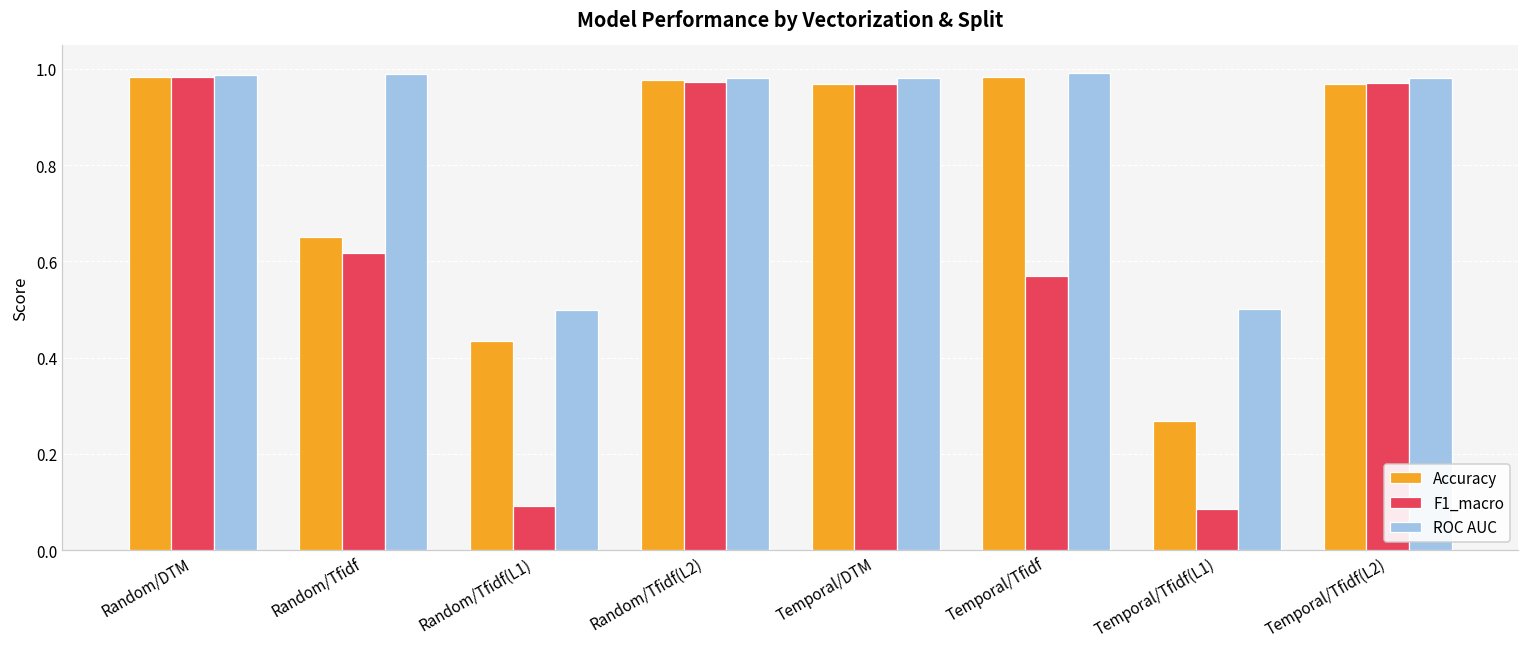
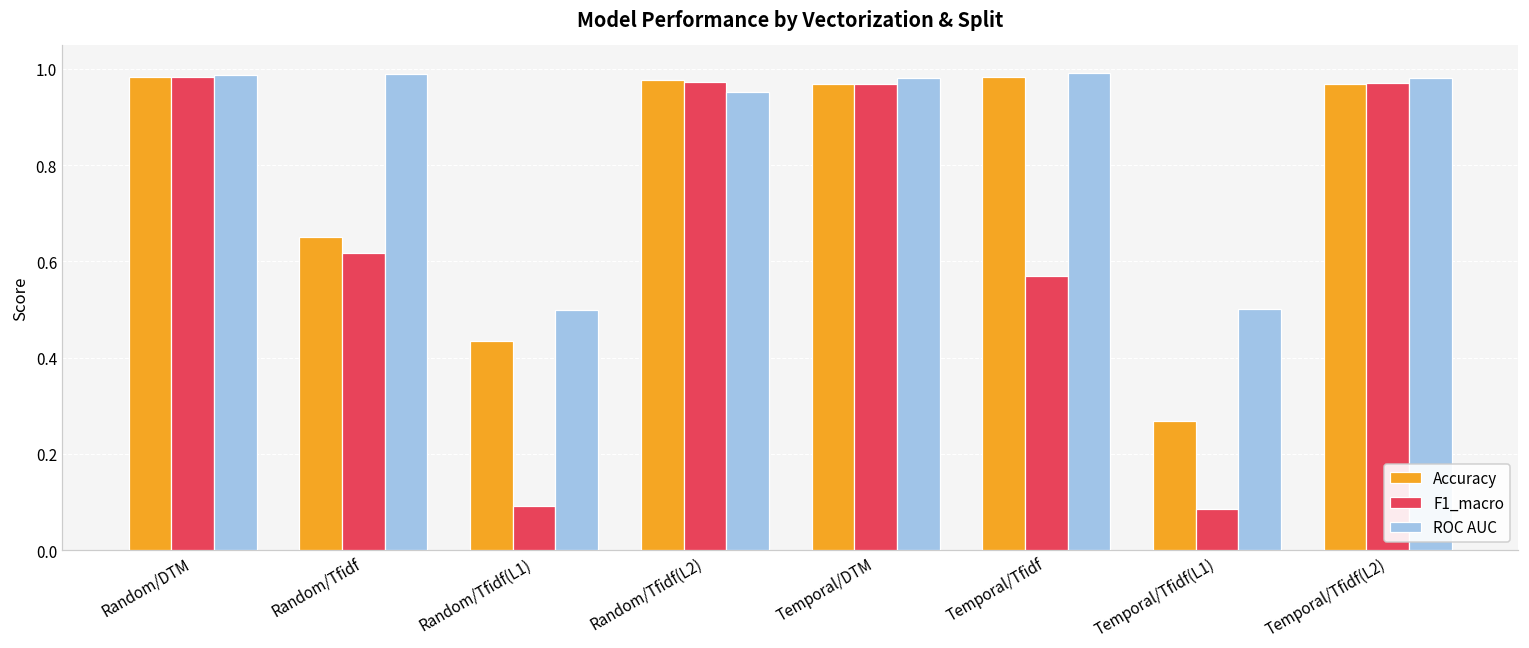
ROC AUC, Random/Tfidf(L2): 0.98 -> 0.95
